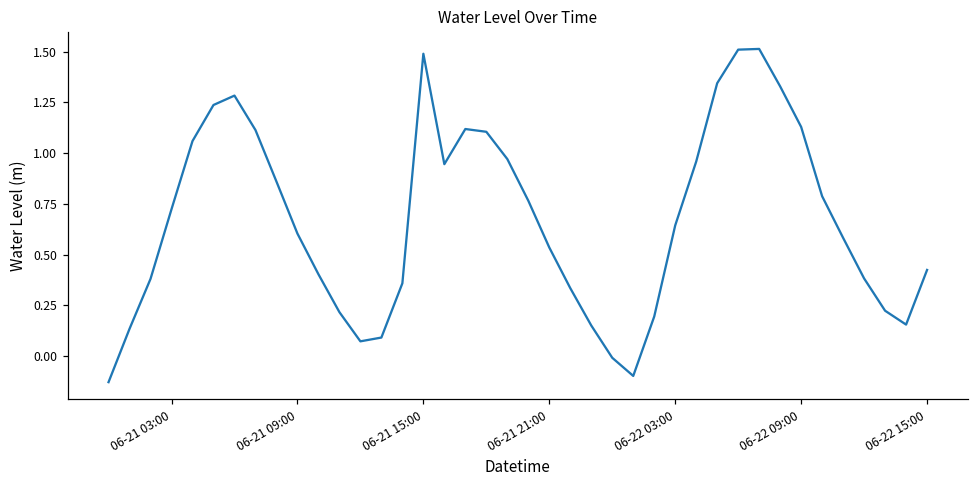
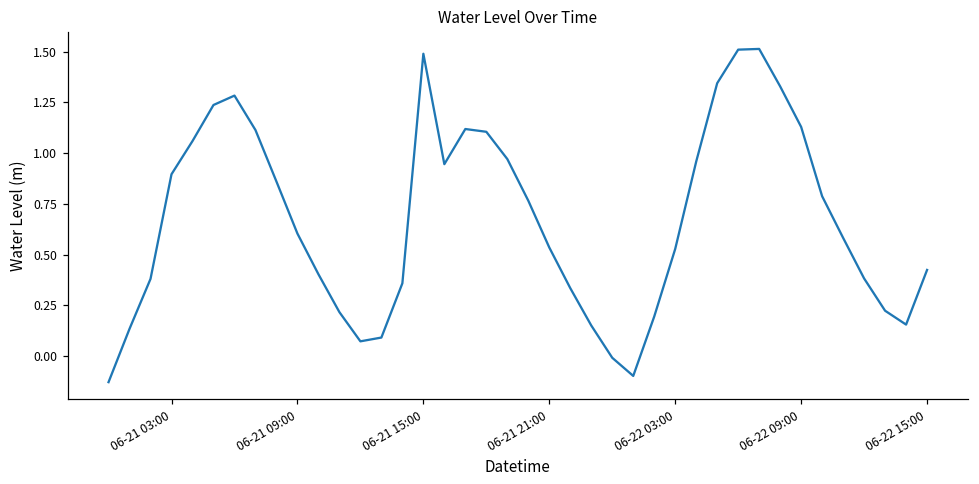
06-21 03:00: 0.72 -> 0.90
06-22 03:00: 0.64 -> 0.53
